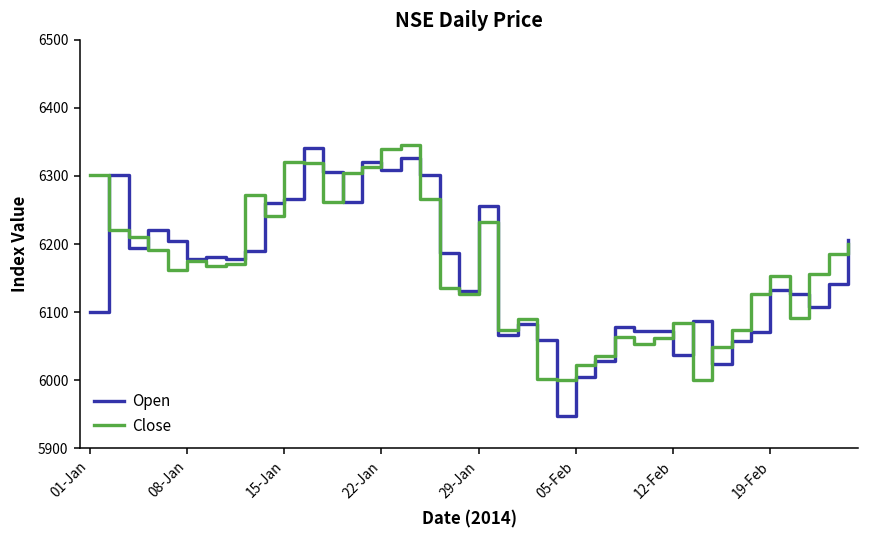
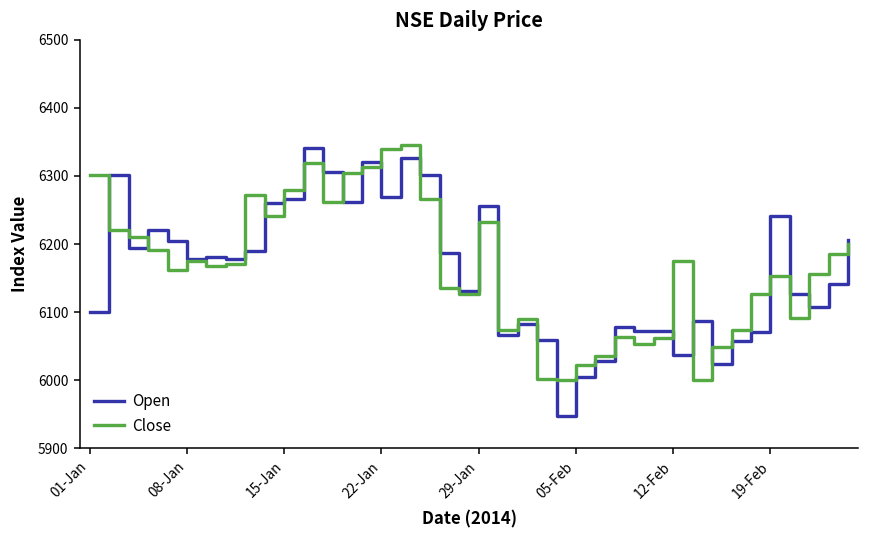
Close, 15-Jan: 6320 -> 6280
Open, 22-Jan: 6310 -> 6270
Close, 12-Feb: 6080 -> 6170
Open, 19-Feb: 6130 -> 6240
